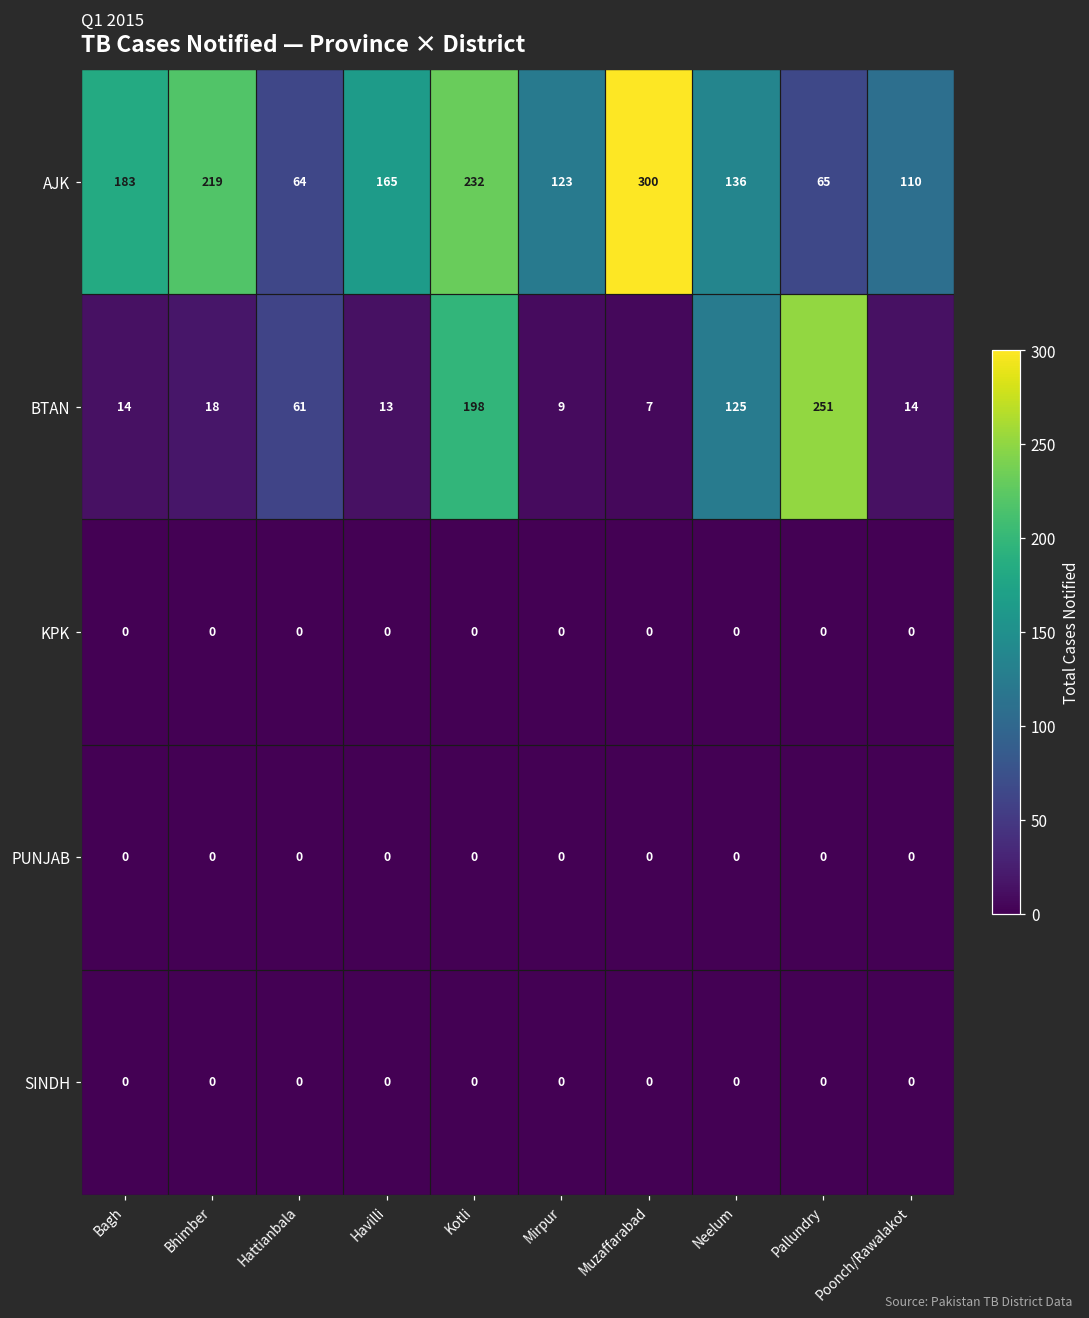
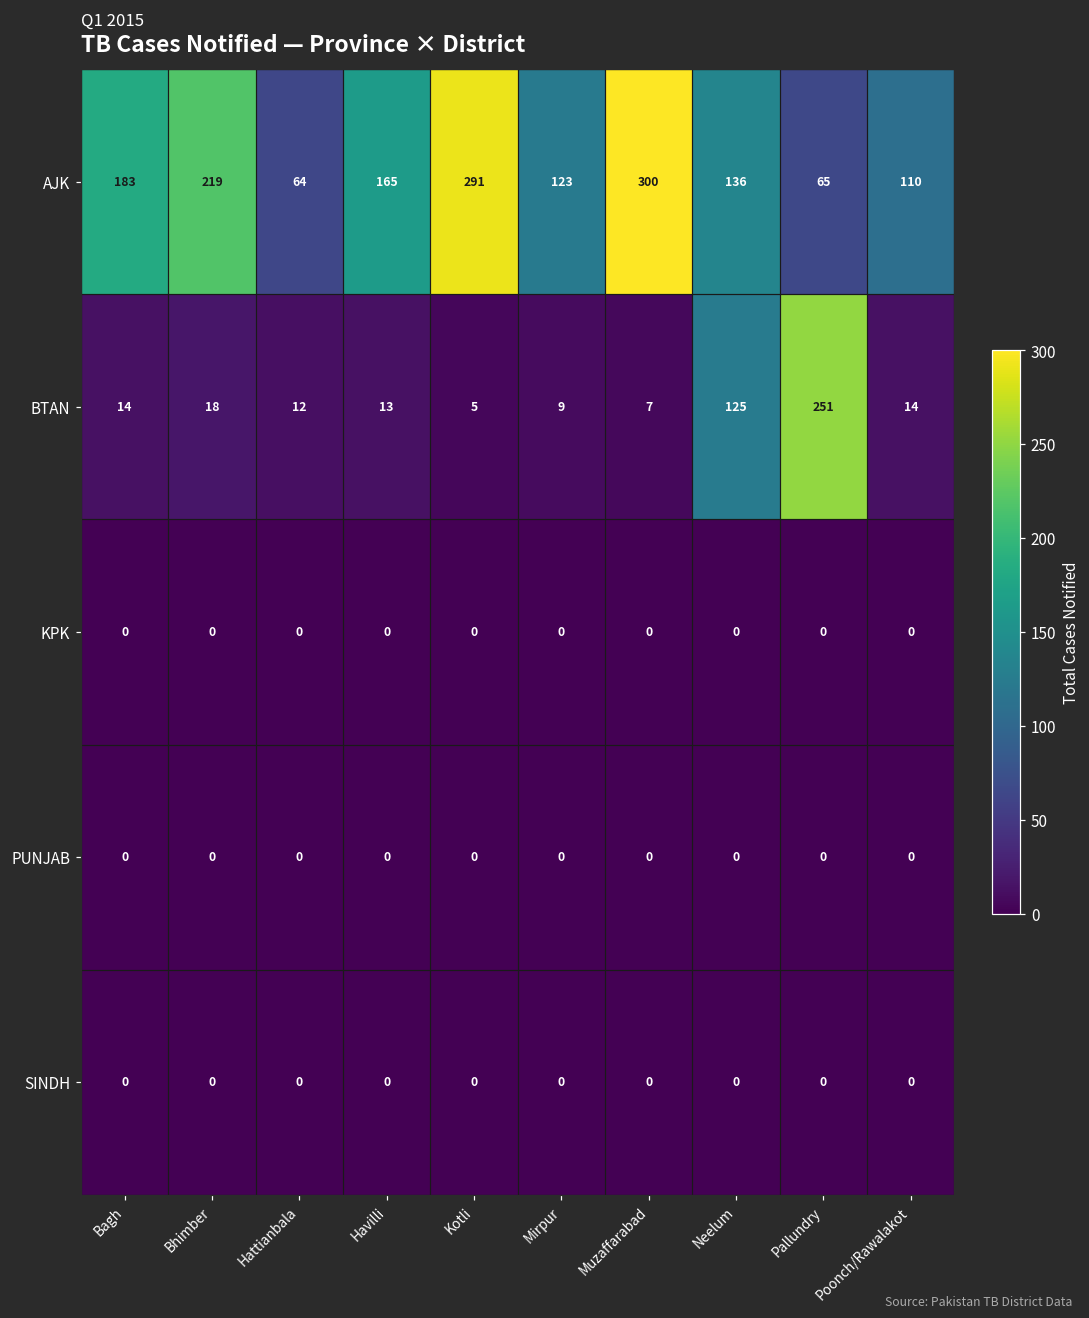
AJK, Kotli: 232 -> 291
BTAN, Hattianbala: 61 -> 12
BTAN, Kotli: 198 -> 5
